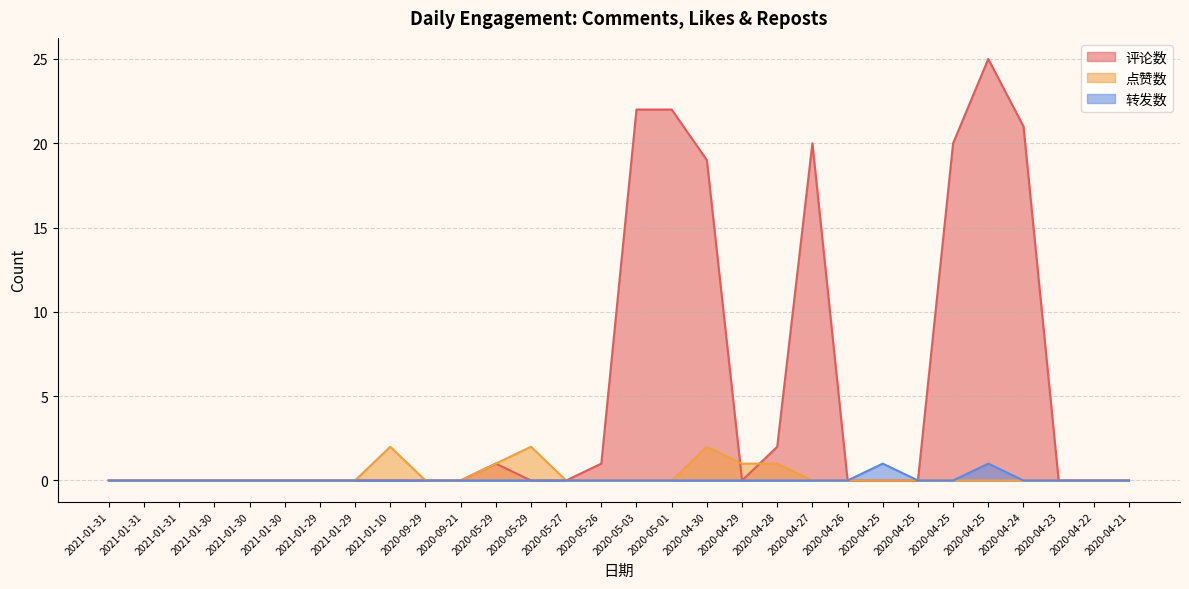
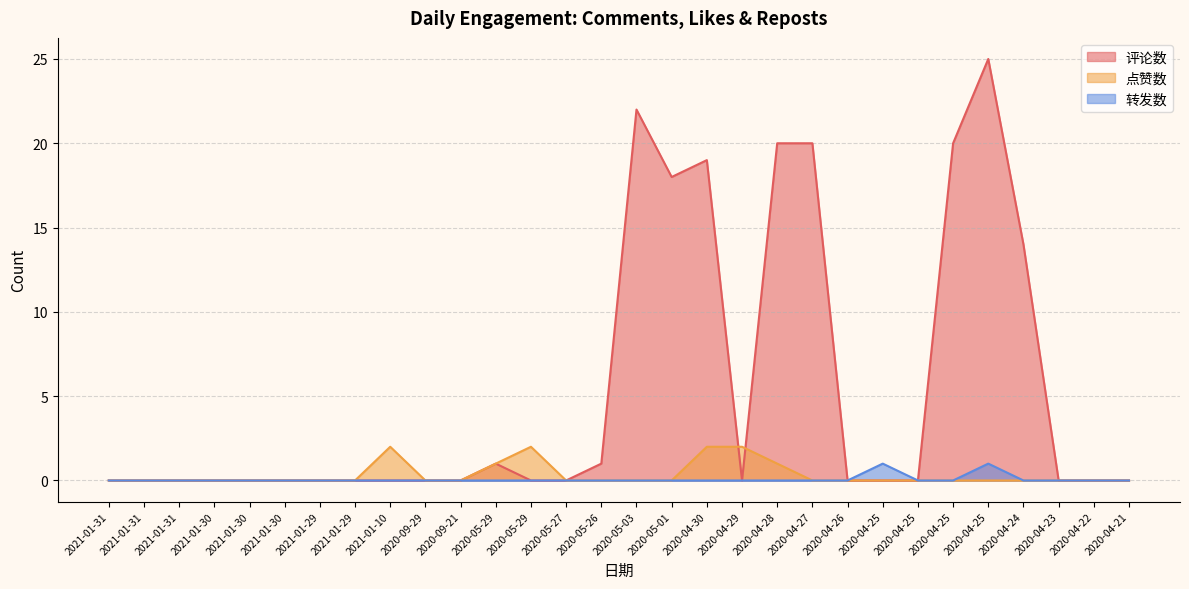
评论数, 2020-05-01: 22 -> 18
点赞数, 2020-04-29: 1 -> 2
评论数, 2020-04-28: 2 -> 20
评论数, 2020-04-24: 21 -> 14
